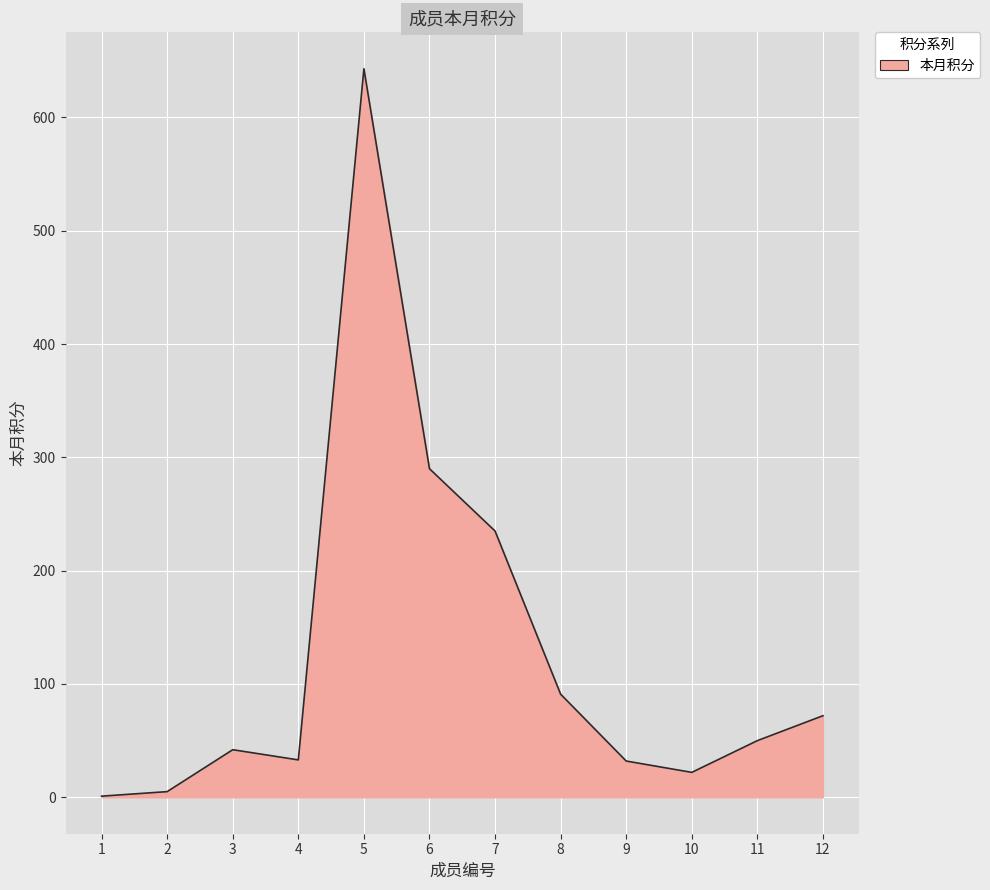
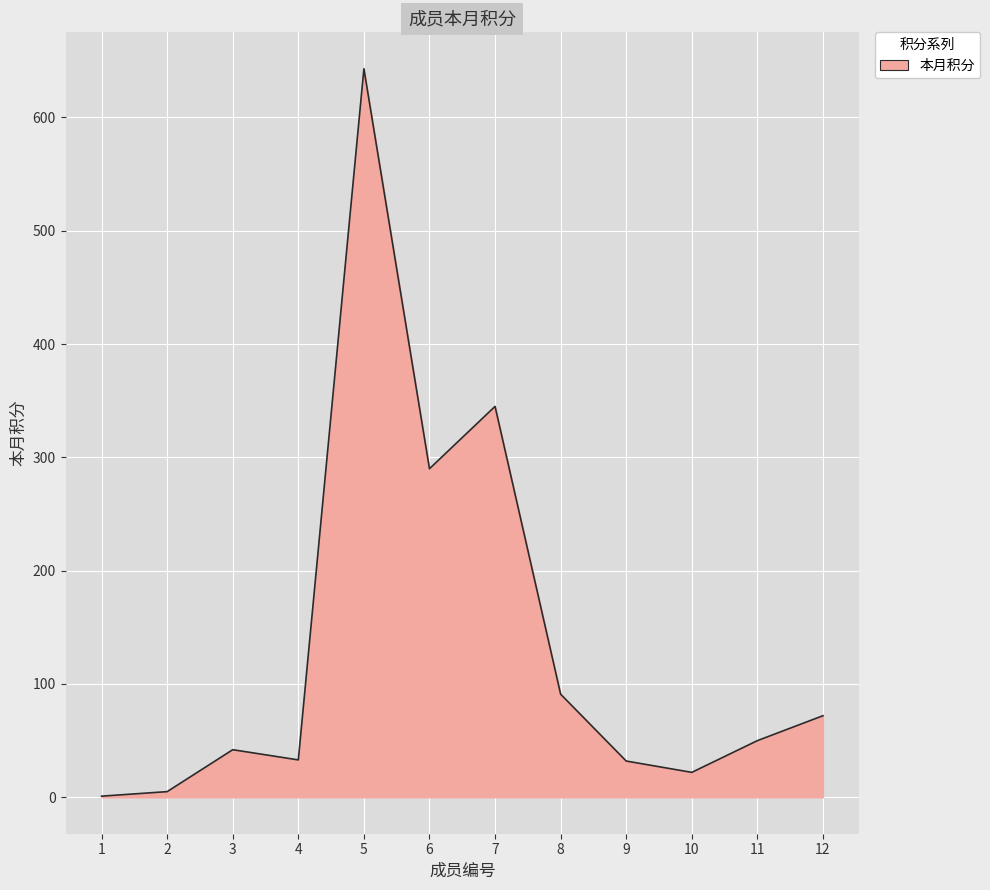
7: 235 -> 345
